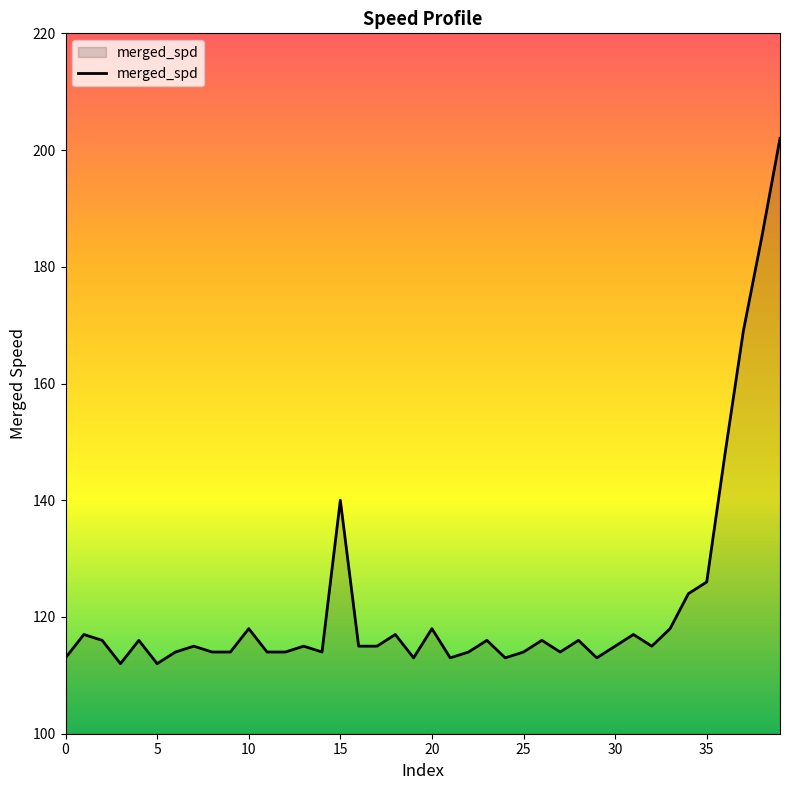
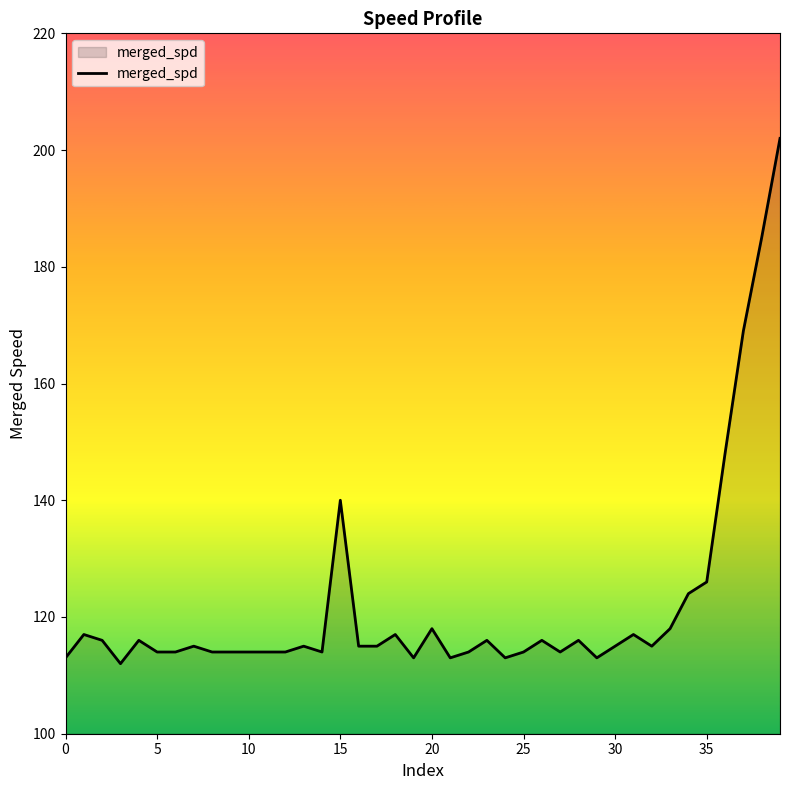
5: 112 -> 114
10: 118 -> 114
